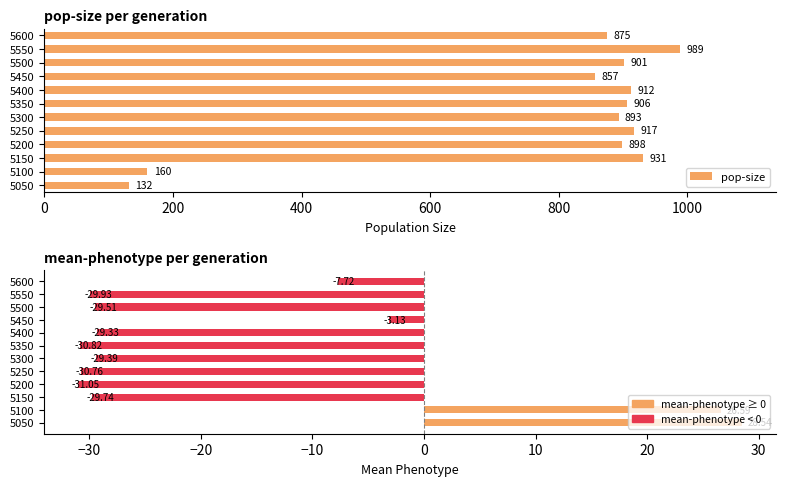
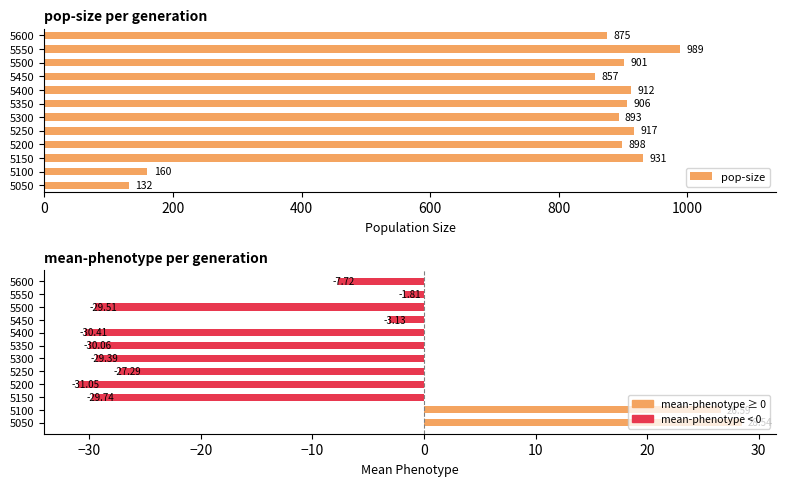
mean-phenotype per generation, 5550: -29.93 -> -1.81
mean-phenotype per generation, 5400: -29.33 -> -30.41
mean-phenotype per generation, 5350: -30.82 -> -30.06
mean-phenotype per generation, 5250: -30.76 -> -27.29
